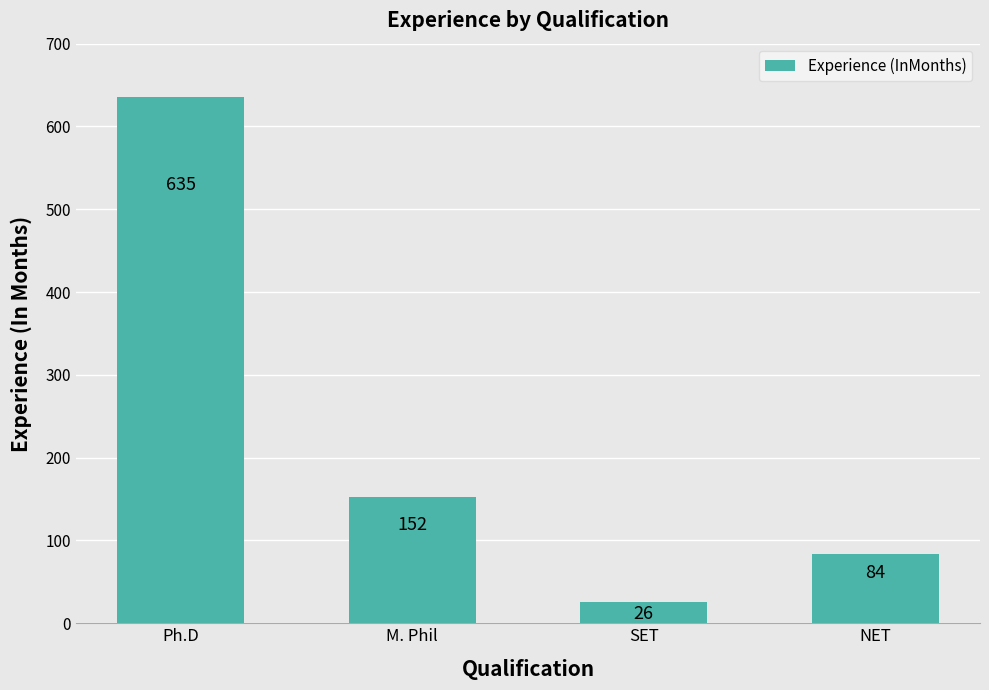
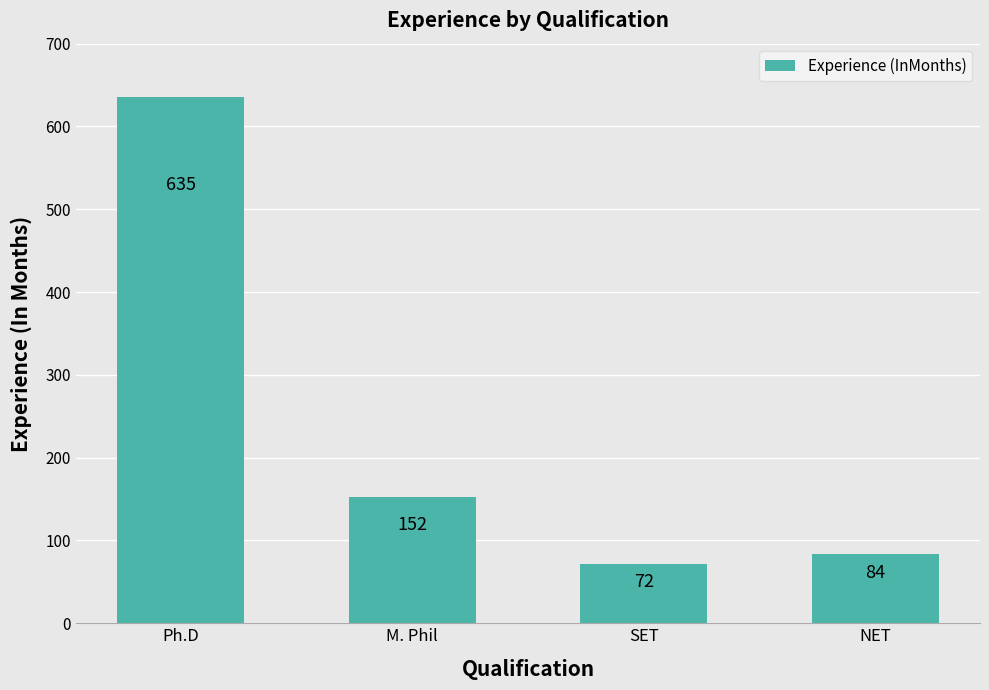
SET: 26 -> 72
